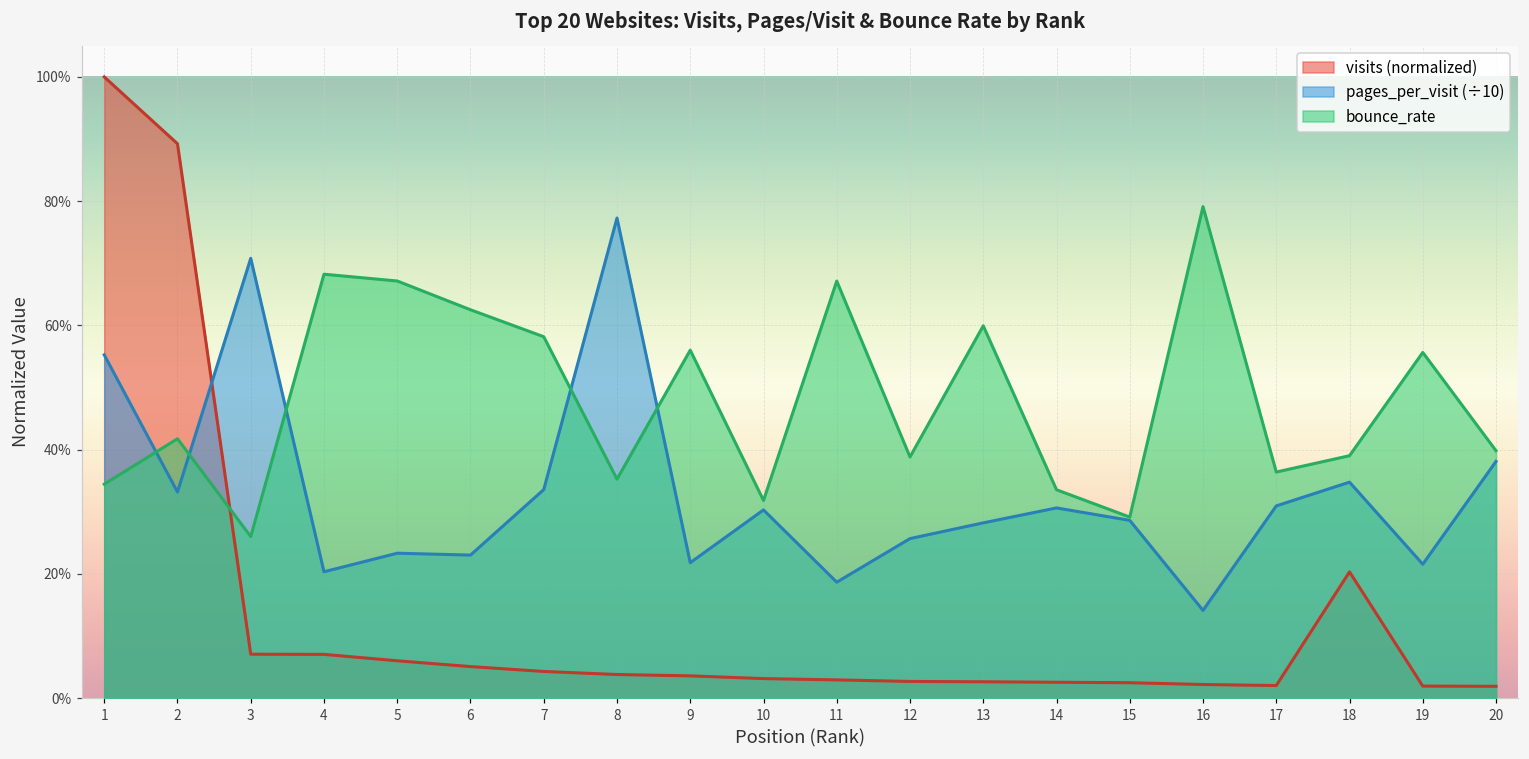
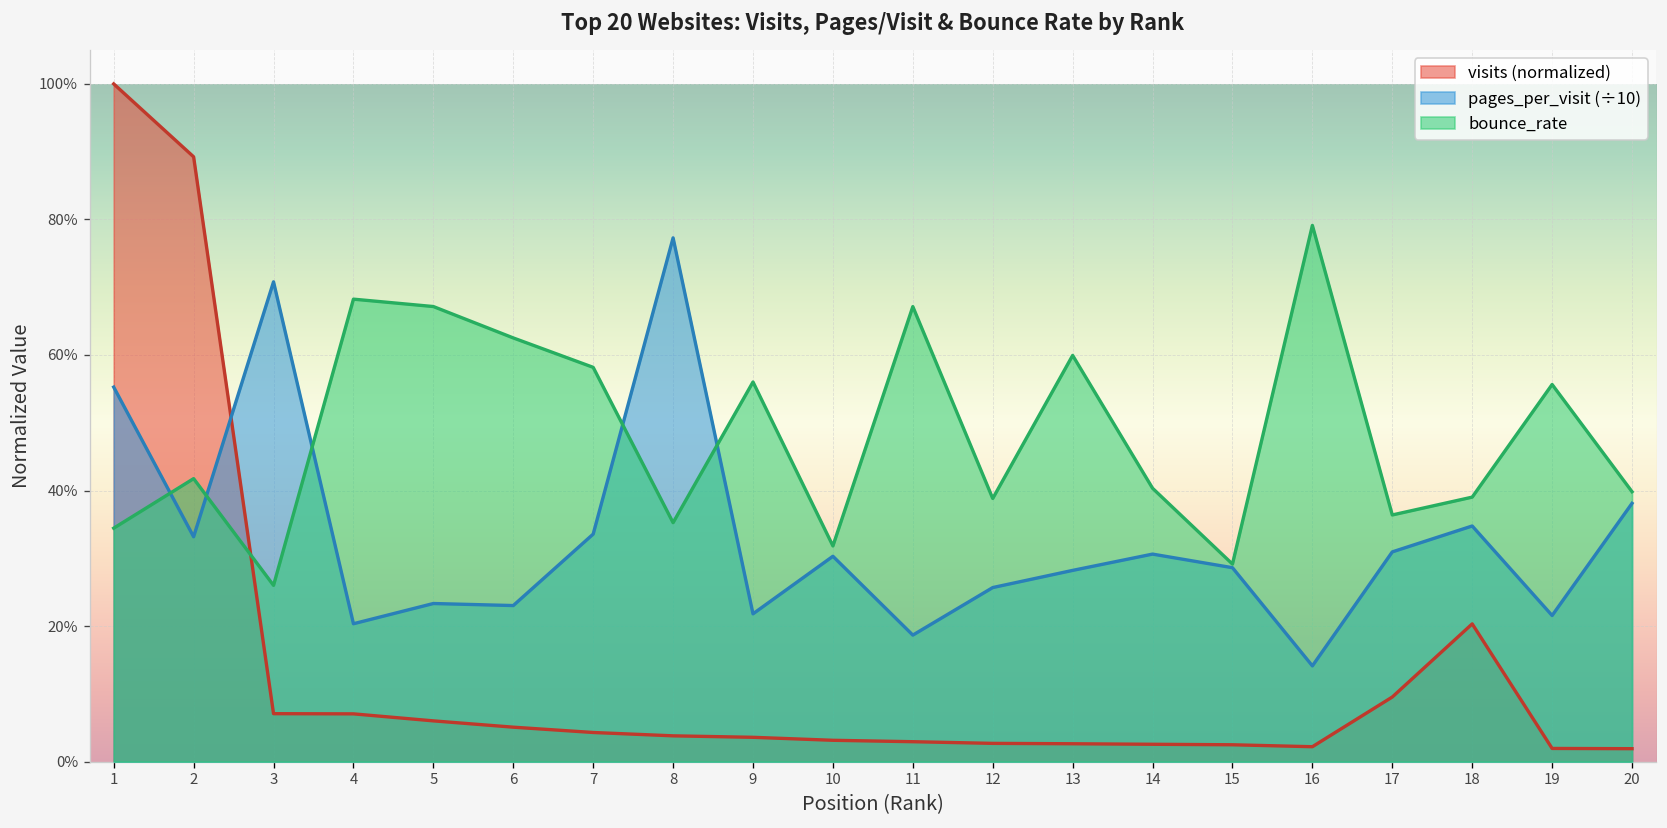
bounce_rate, 14: 34% -> 40%
visits (normalized), 17: 2% -> 10%
